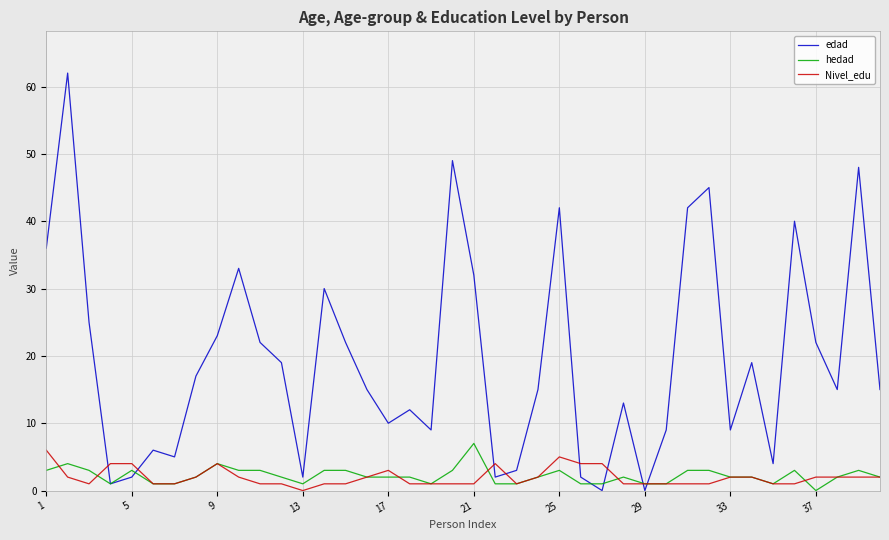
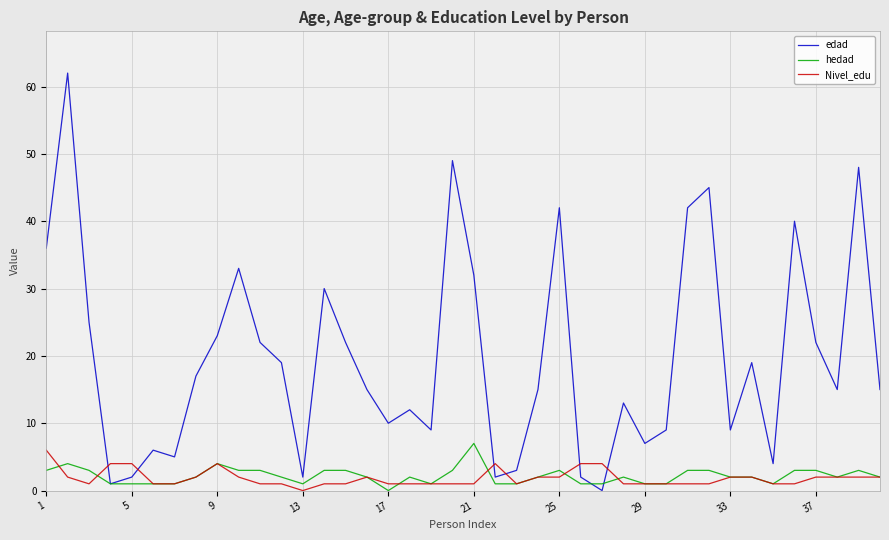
hedad, 5: 3 -> 1
hedad, 17: 2 -> 0
Nivel_edu, 17: 3 -> 1
Nivel_edu, 25: 5 -> 2
edad, 29: 0 -> 7
hedad, 37: 0 -> 3
